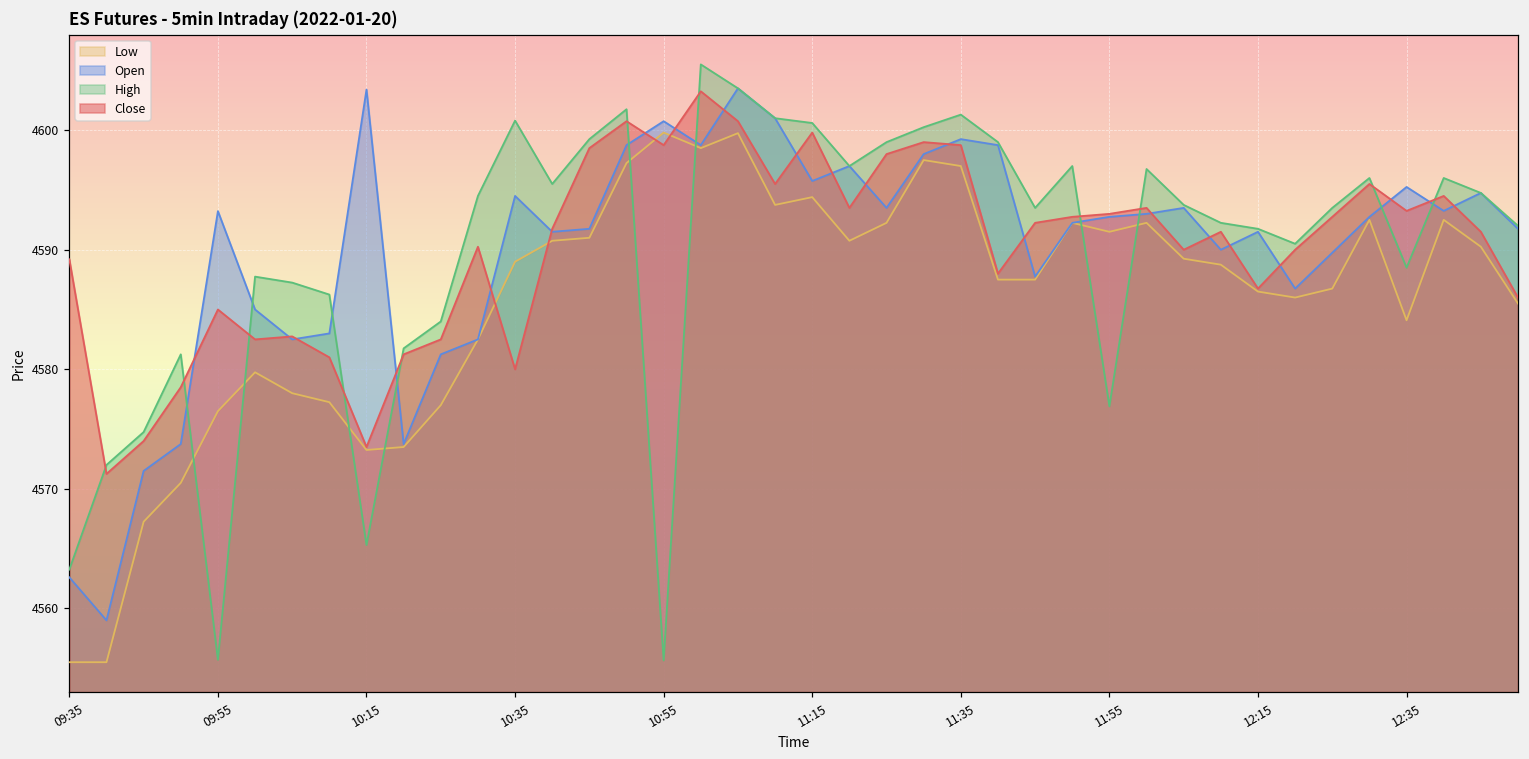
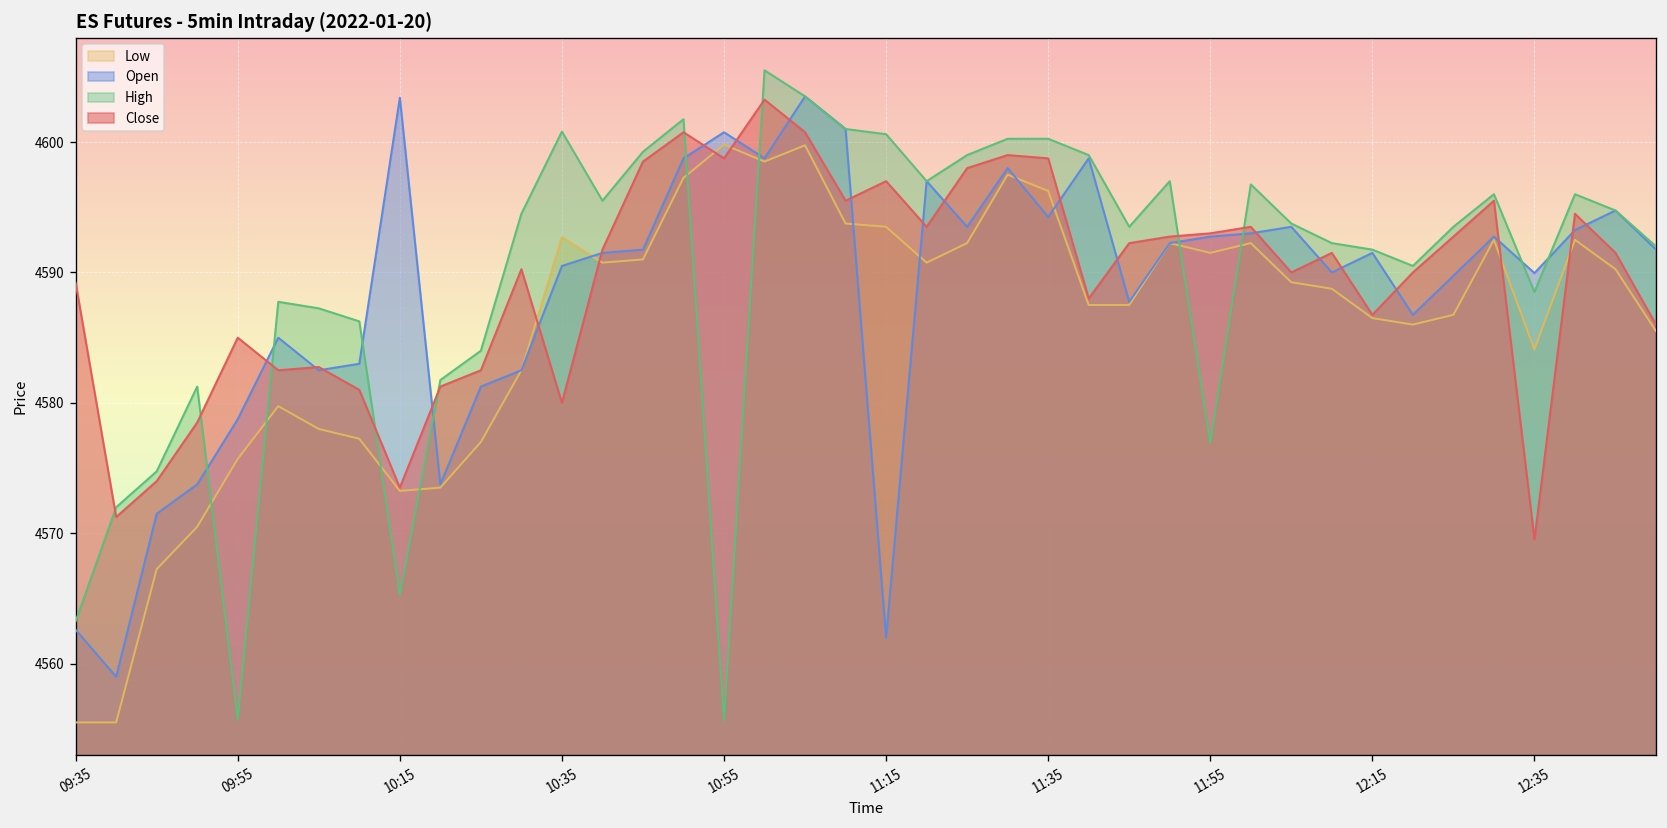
Low, 09:55: 4576.5 -> 4575.7
Open, 09:55: 4593.2 -> 4578.8
Low, 10:35: 4589.0 -> 4592.7
Open, 10:35: 4594.5 -> 4590.5
Low, 11:15: 4594.4 -> 4593.5
Open, 11:15: 4595.8 -> 4562.0
Close, 11:15: 4599.8 -> 4597.0
Low, 11:35: 4597.0 -> 4596.3
Open, 11:35: 4599.3 -> 4594.3
High, 11:35: 4601.3 -> 4600.3
Open, 12:35: 4595.3 -> 4590.0
Close, 12:35: 4593.3 -> 4569.5
